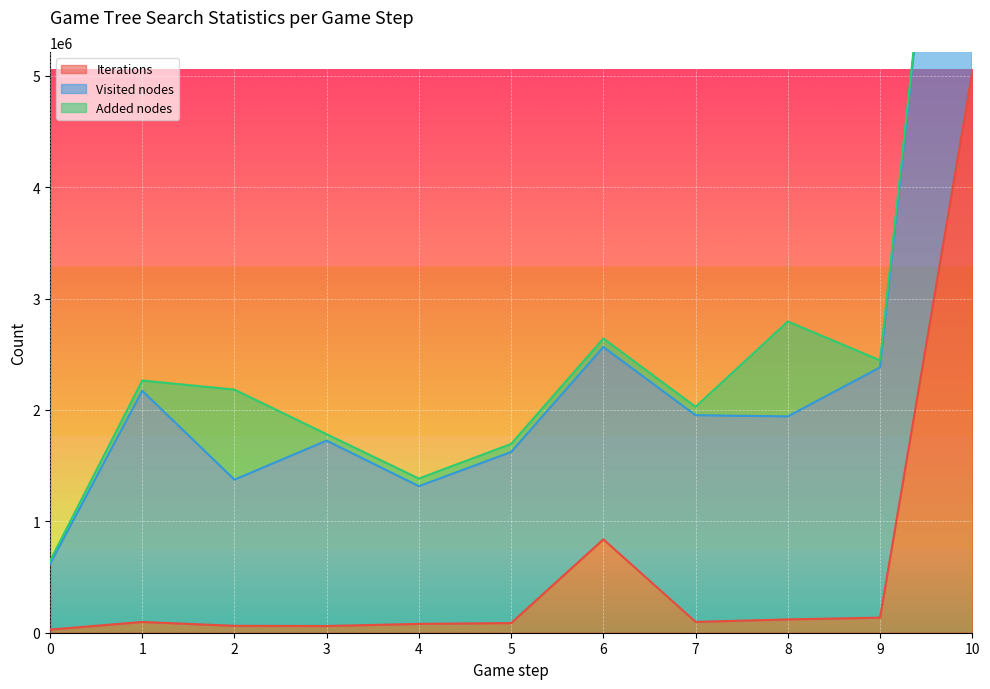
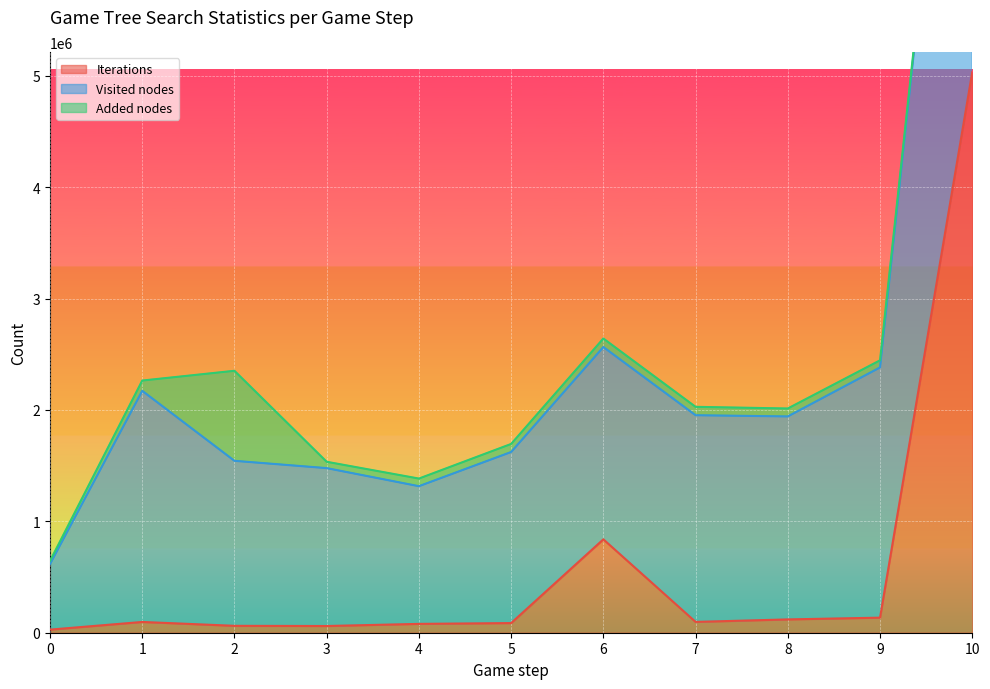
Visited nodes, 2: 1310000 -> 1480000
Visited nodes, 3: 1660000 -> 1420000
Added nodes, 8: 850000 -> 70000
